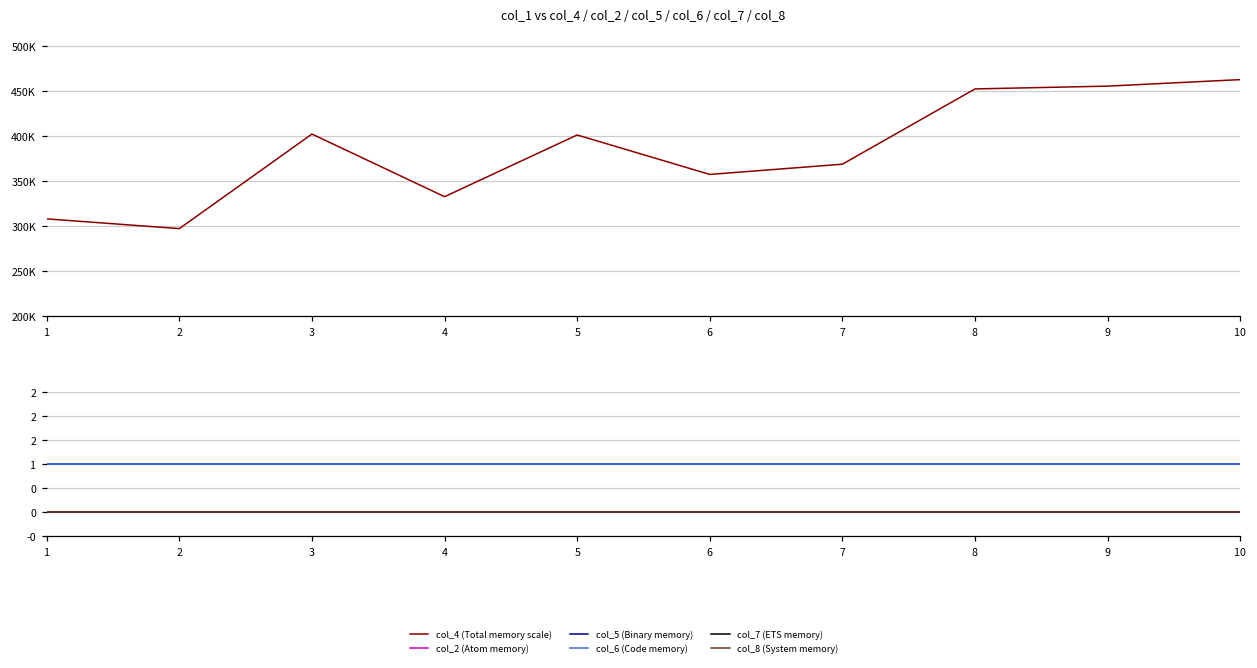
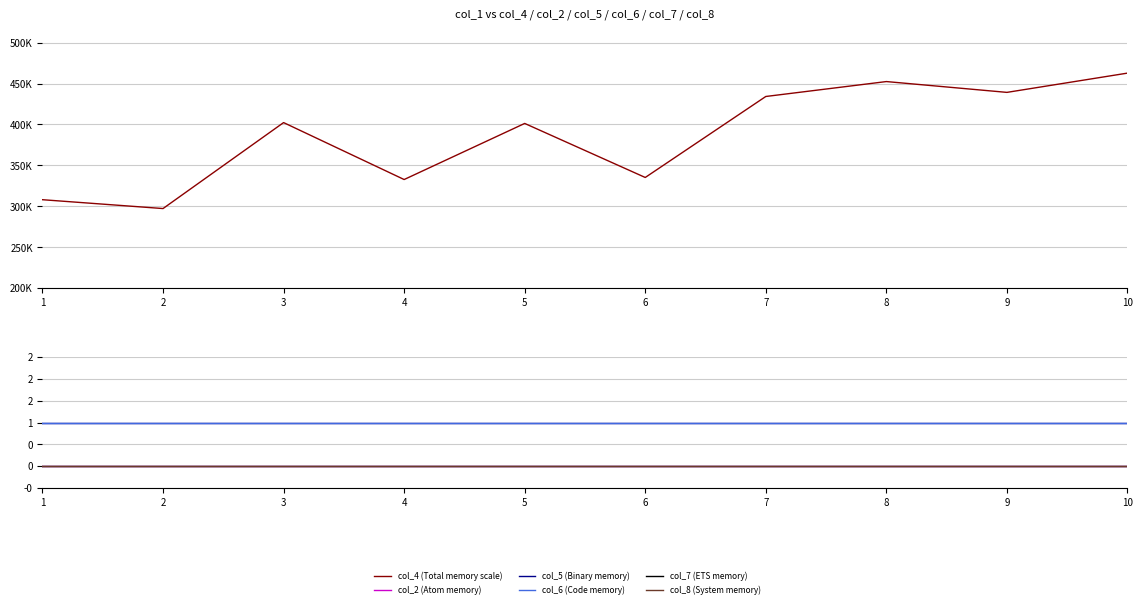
col_1 vs col_4 / col_2 / col_5 / col_6 / col_7 / col_8, 6: 360000 -> 340000
col_1 vs col_4 / col_2 / col_5 / col_6 / col_7 / col_8, 7: 370000 -> 430000
col_1 vs col_4 / col_2 / col_5 / col_6 / col_7 / col_8, 9: 460000 -> 440000
